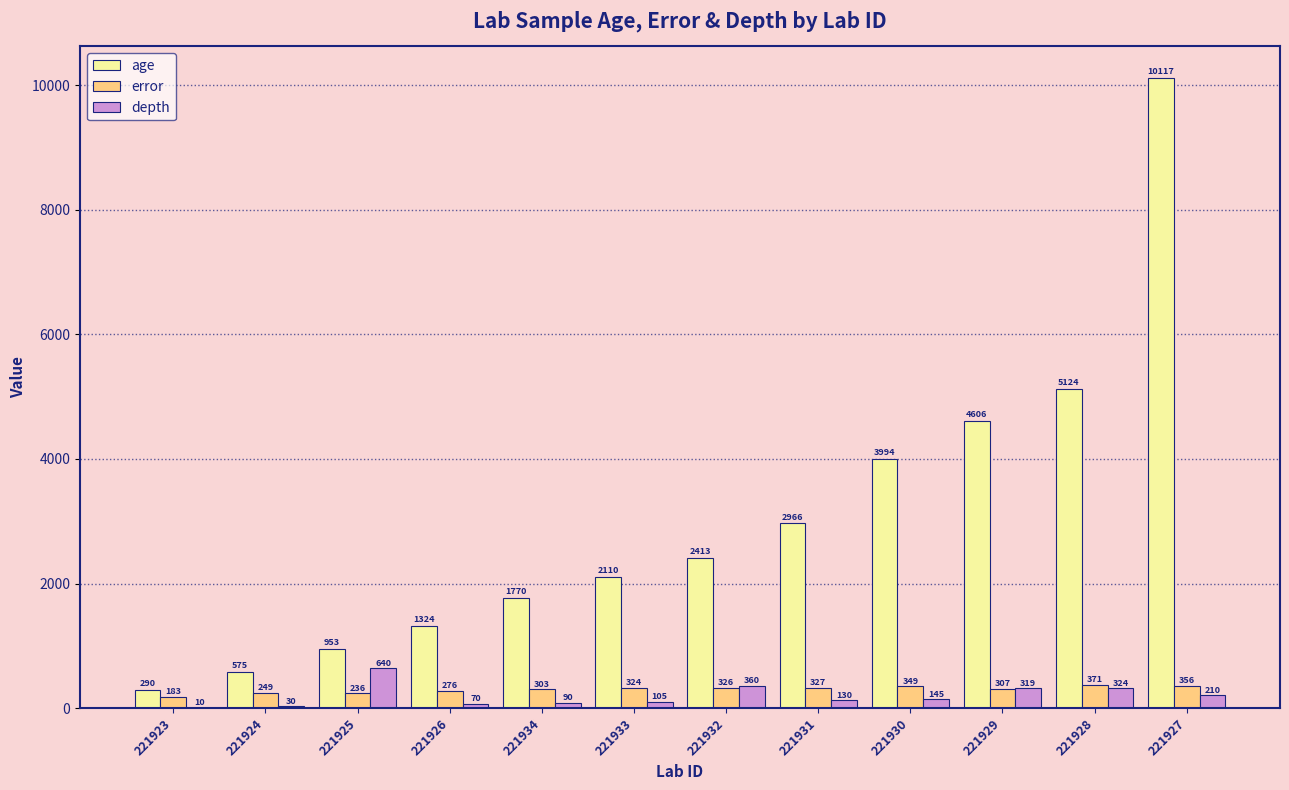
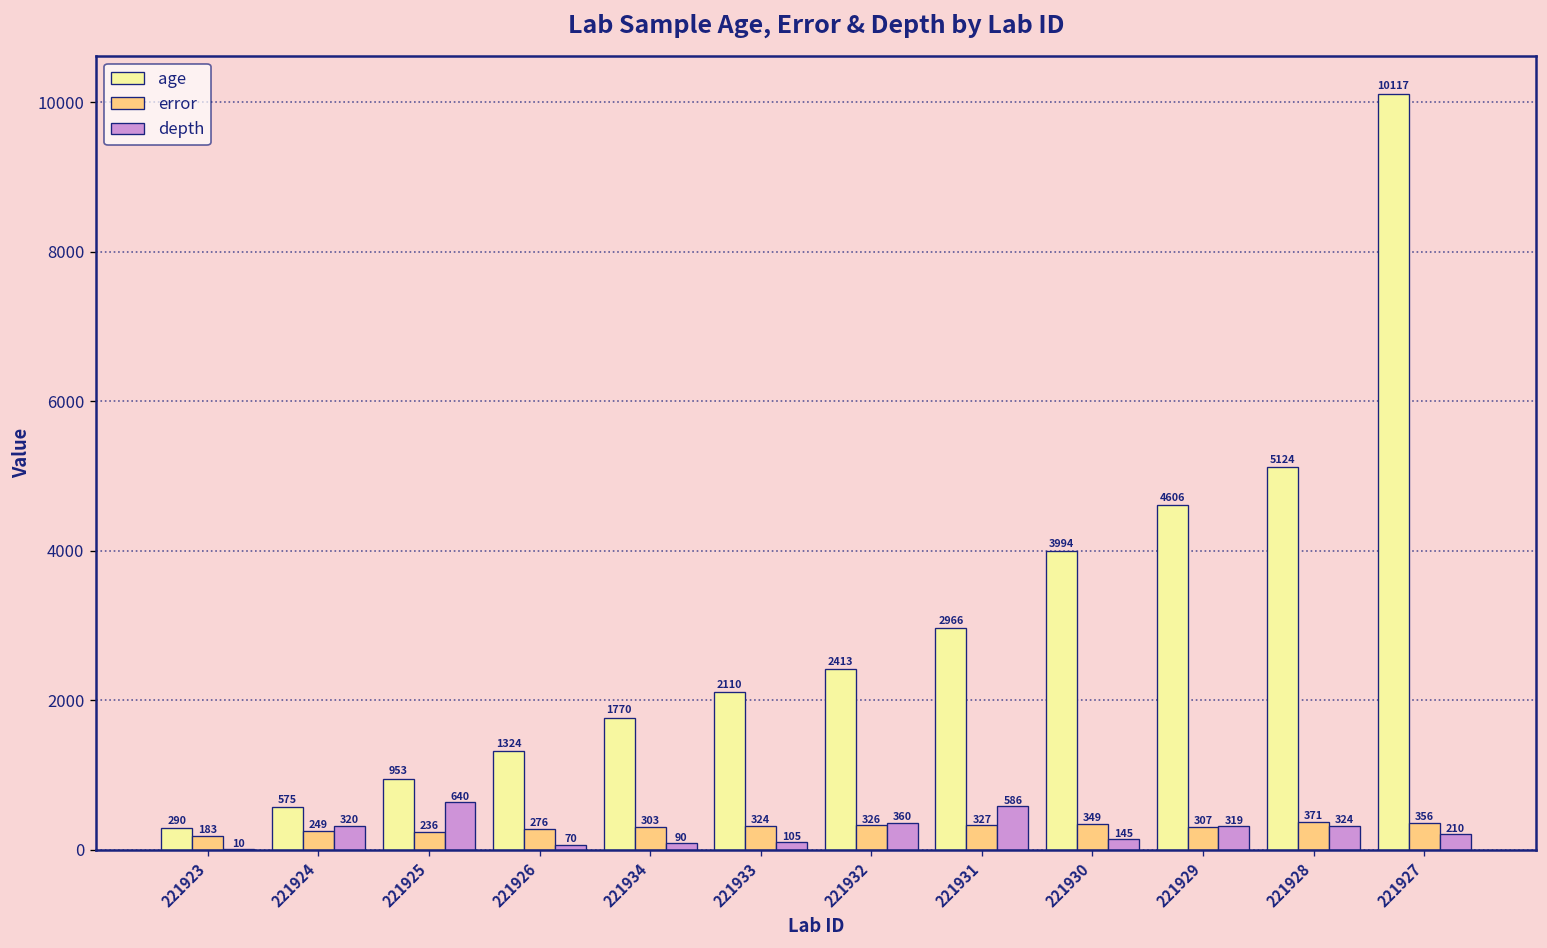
depth, 221924: 30 -> 320
depth, 221931: 130 -> 586
